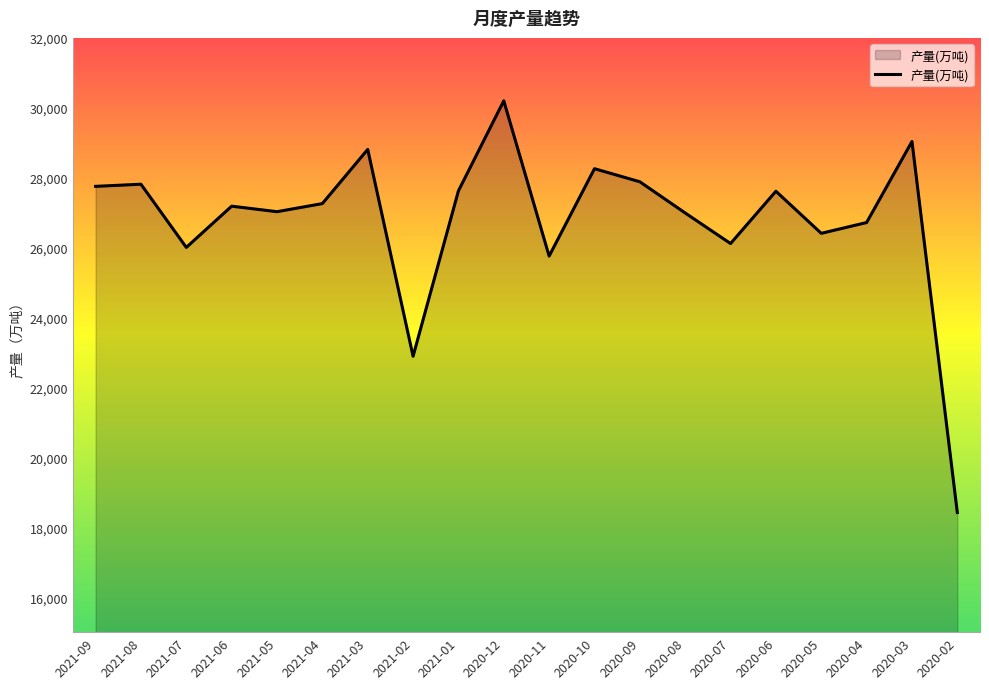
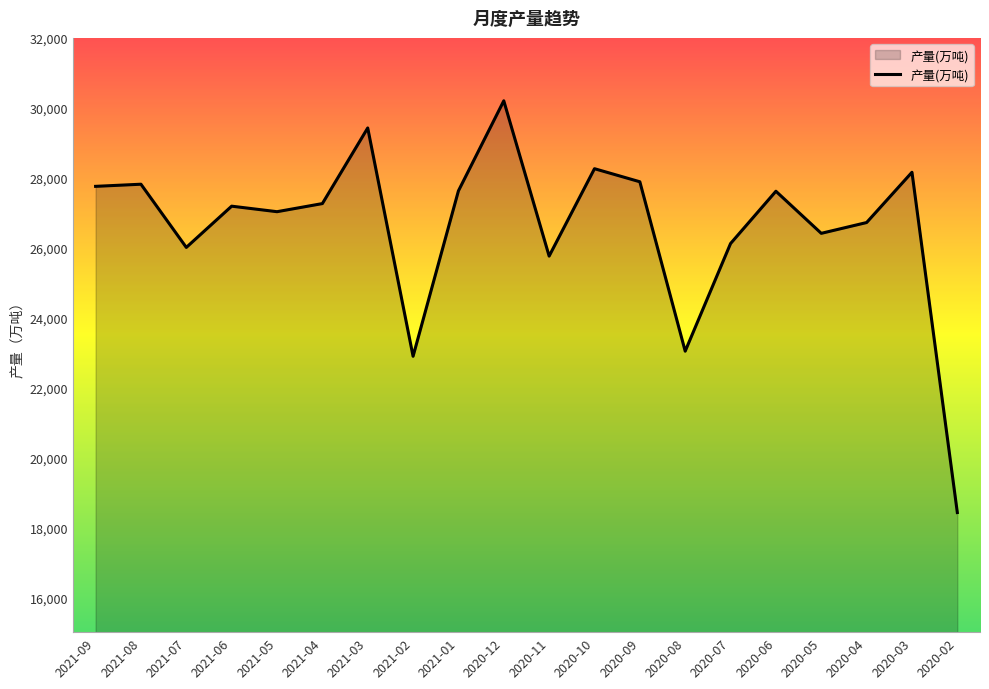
2021-03: 28,800 -> 29,400
2020-08: 27,000 -> 23,000
2020-03: 29,000 -> 28,200
